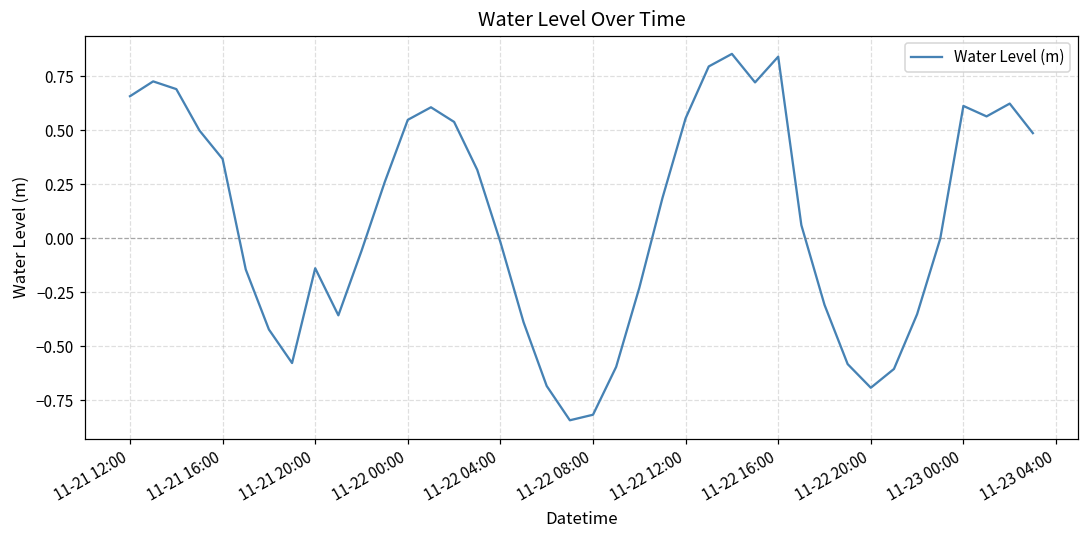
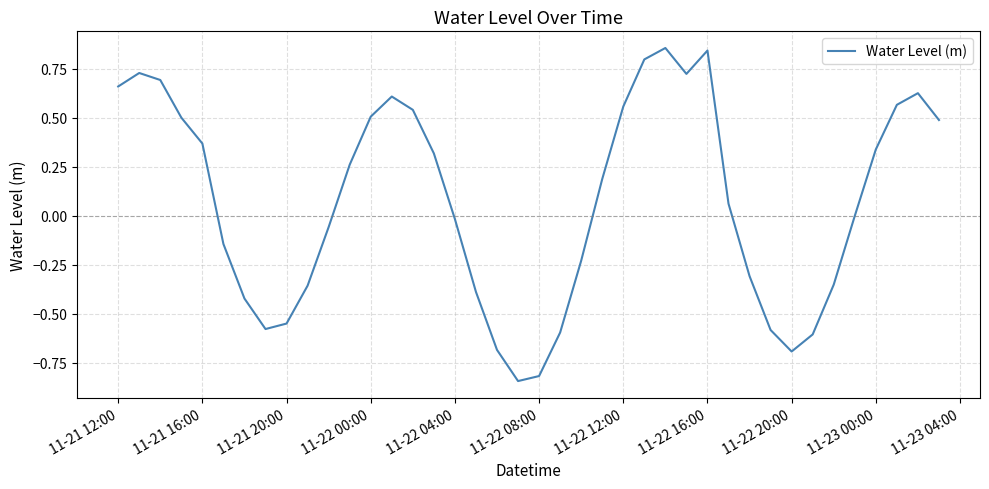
11-21 20:00: -0.14 -> -0.55
11-22 00:00: 0.55 -> 0.50
11-23 00:00: 0.61 -> 0.34
